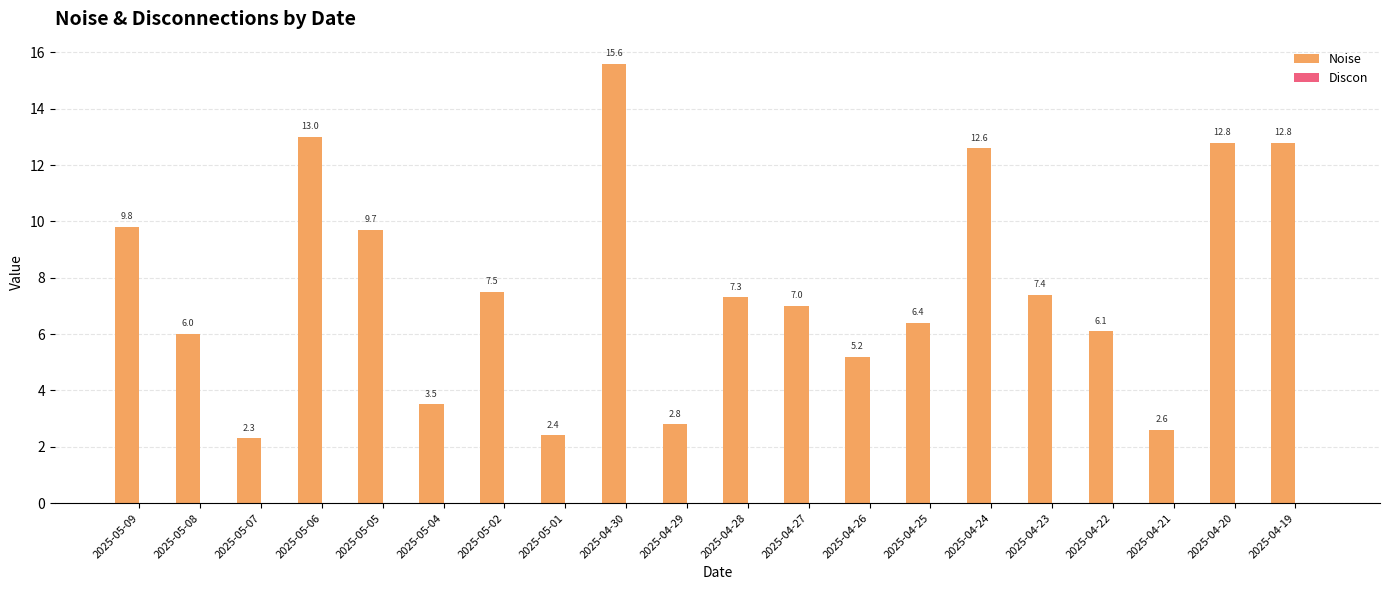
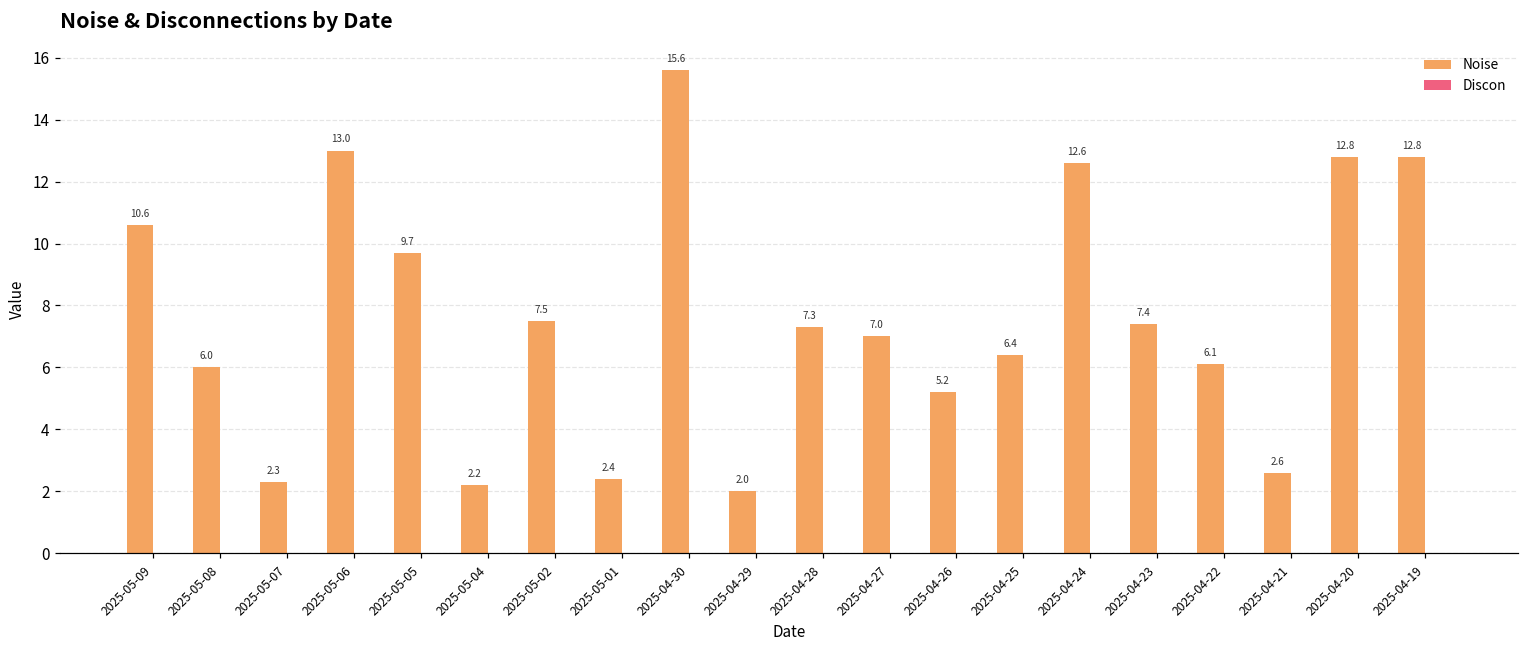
Noise, 2025-05-09: 9.8 -> 10.6
Noise, 2025-05-04: 3.5 -> 2.2
Noise, 2025-04-29: 2.8 -> 2.0
